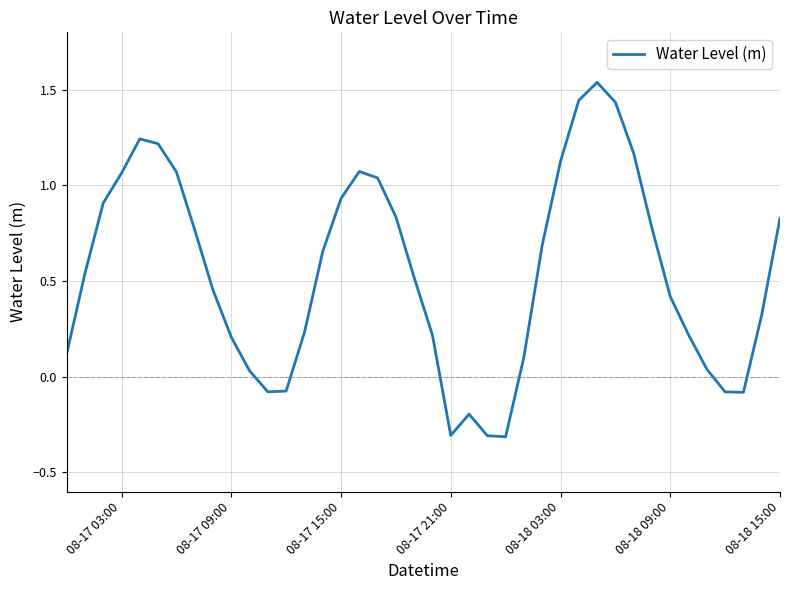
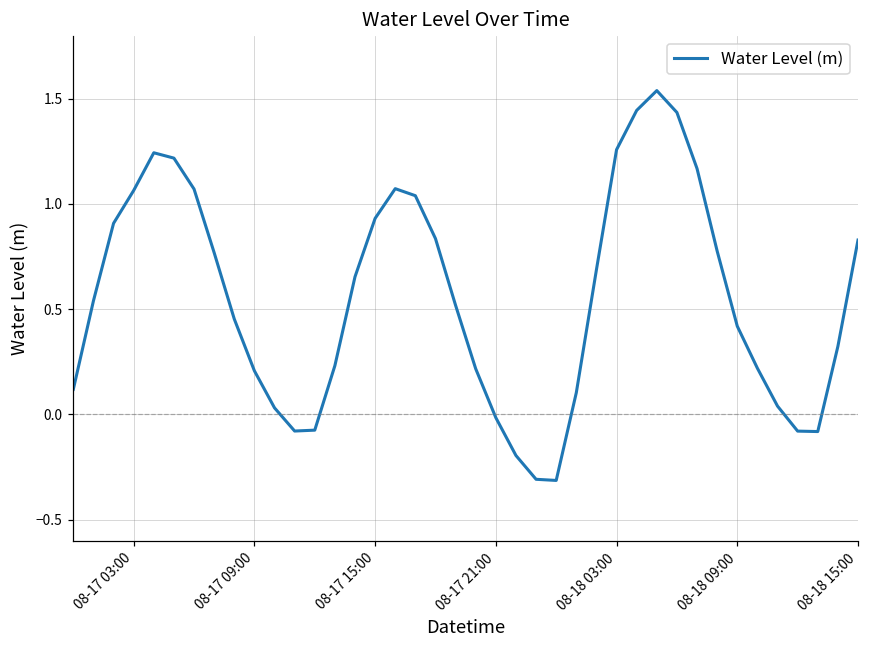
08-17 21:00: -0.31 -> -0.02
08-18 03:00: 1.13 -> 1.26
